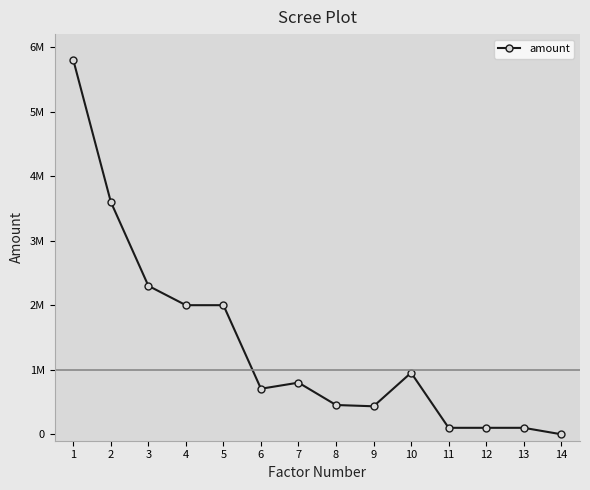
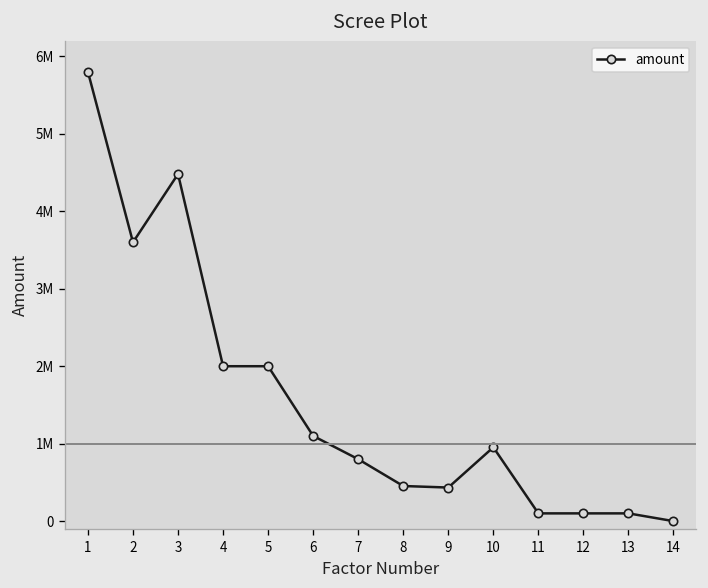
3: 2300000 -> 4500000
6: 700000 -> 1100000
